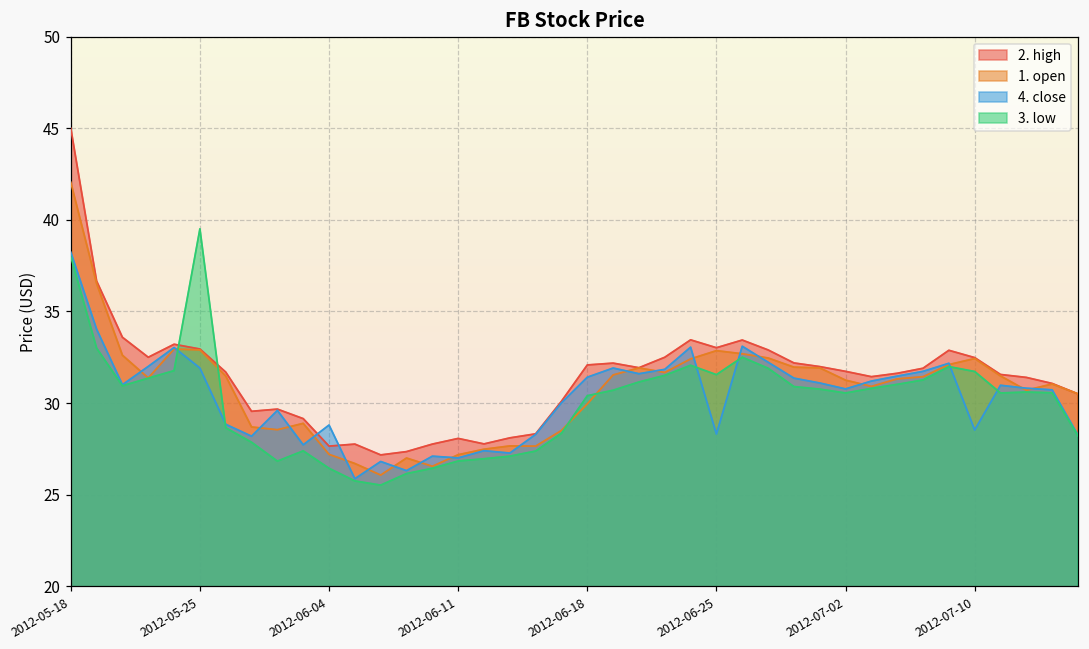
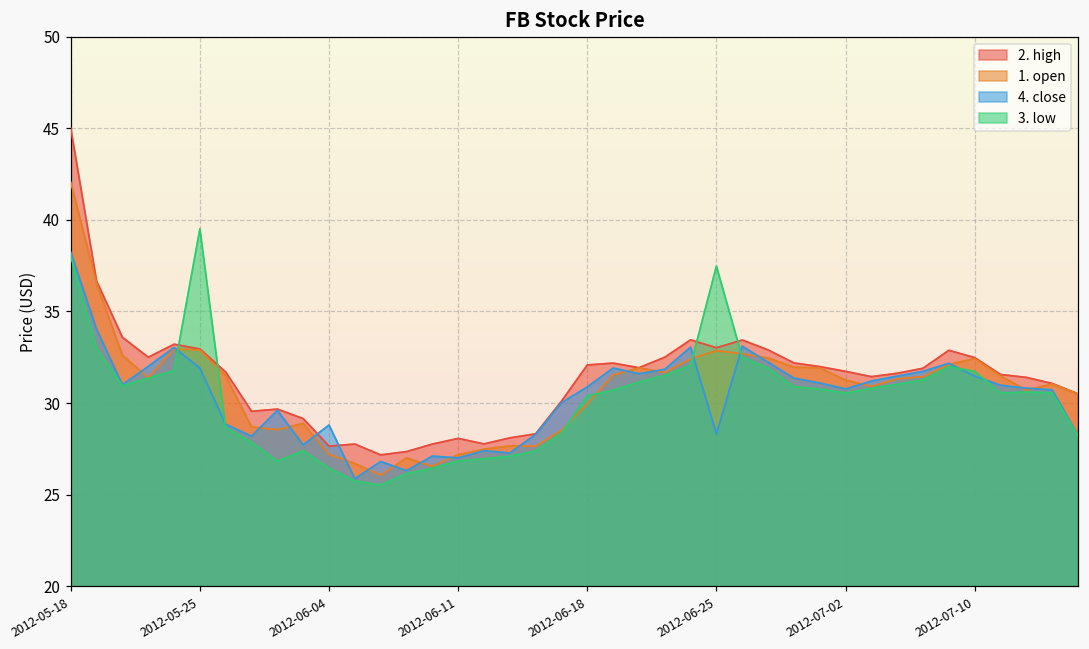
4. close, 2012-06-18: 31.4 -> 30.9
3. low, 2012-06-25: 31.6 -> 37.5
4. close, 2012-07-10: 28.5 -> 31.5
